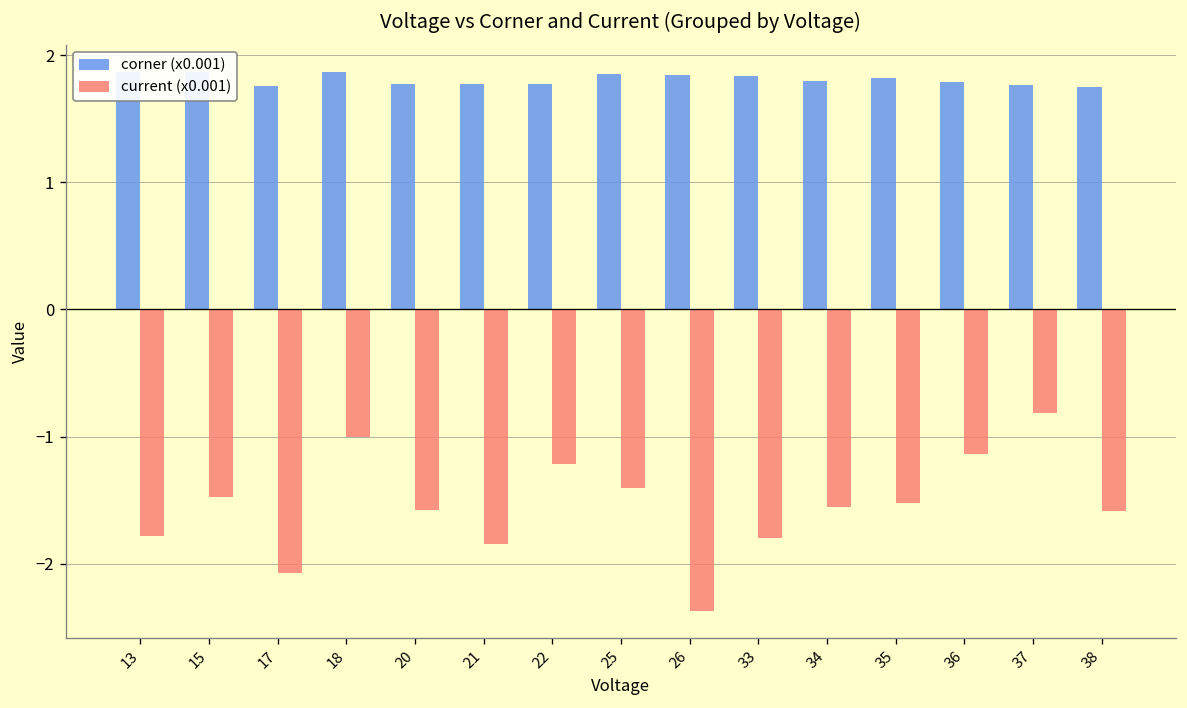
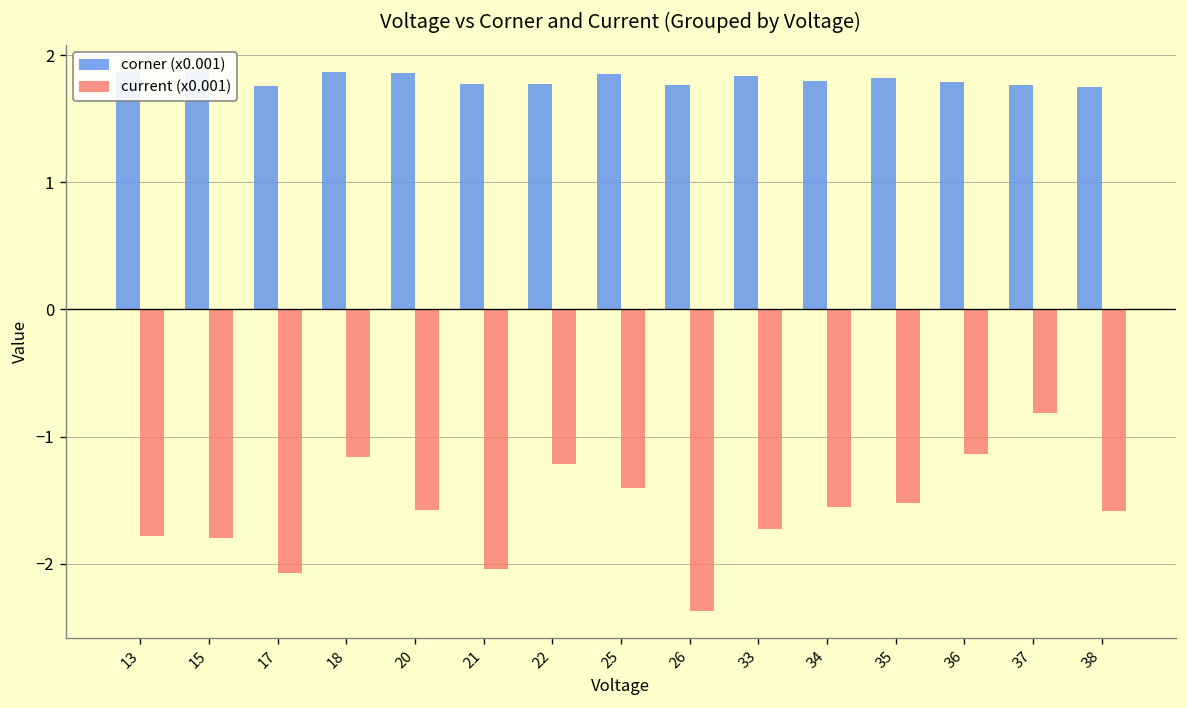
current (x0.001), 15: -1.47 -> -1.79
current (x0.001), 18: -1.00 -> -1.16
corner (x0.001), 20: 1.77 -> 1.86
current (x0.001), 21: -1.84 -> -2.04
corner (x0.001), 26: 1.84 -> 1.76
current (x0.001), 33: -1.80 -> -1.72
